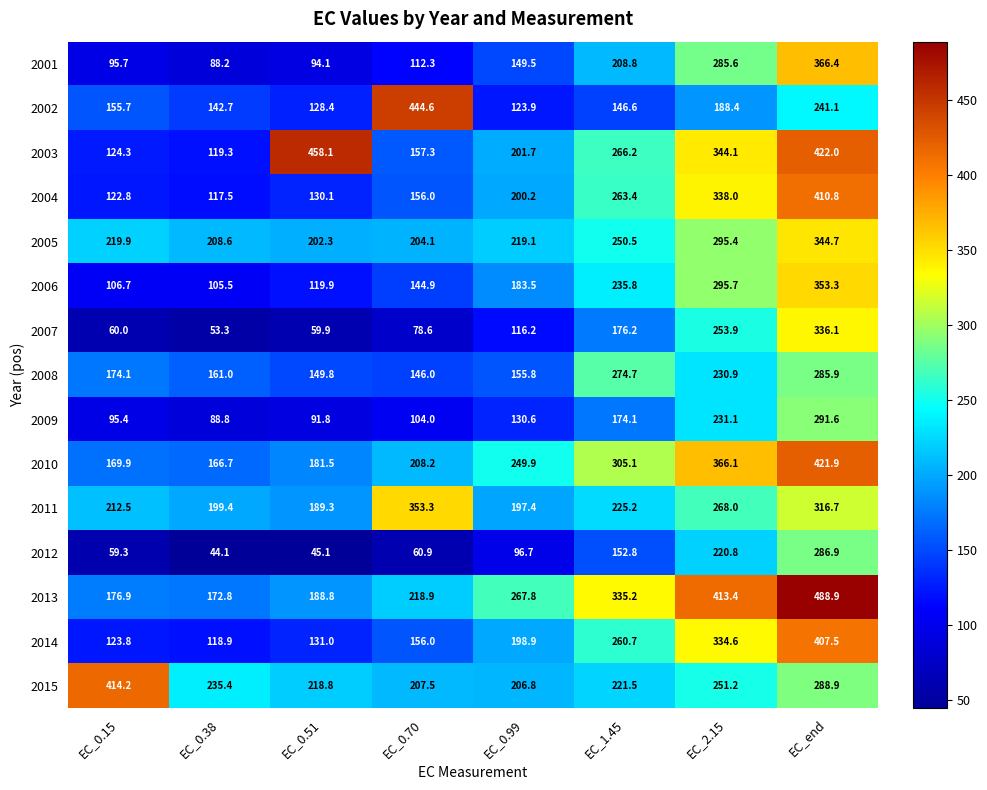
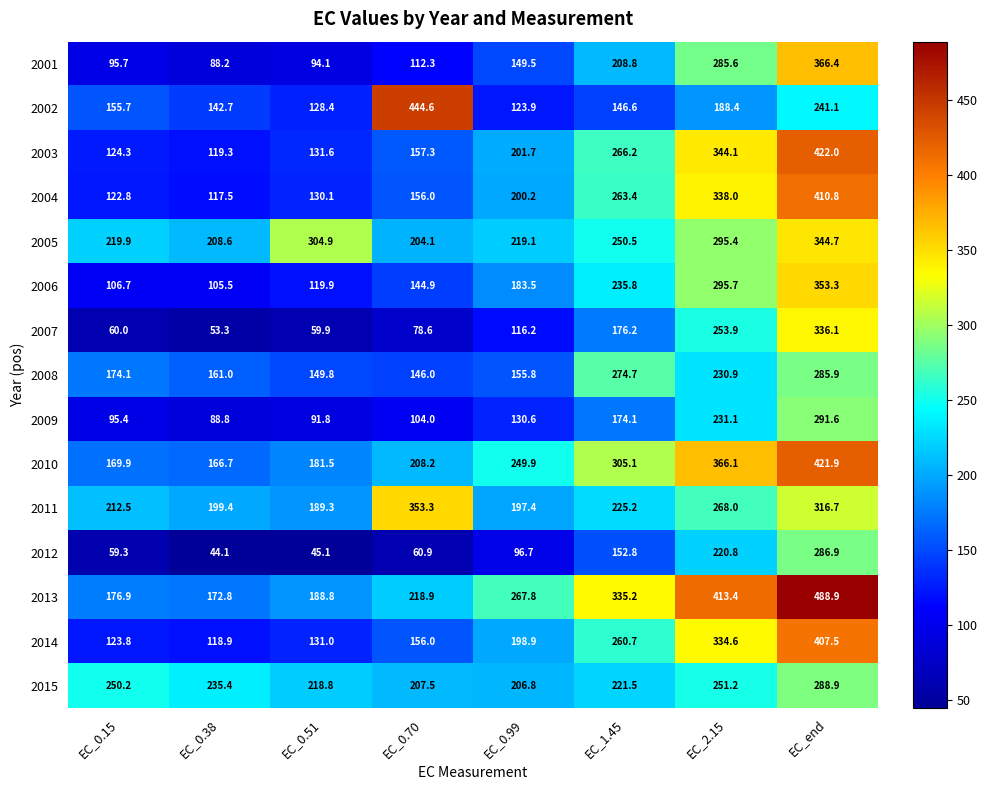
2003, EC_0.51: 458.1 -> 131.6
2005, EC_0.51: 202.3 -> 304.9
2015, EC_0.15: 414.2 -> 250.2
